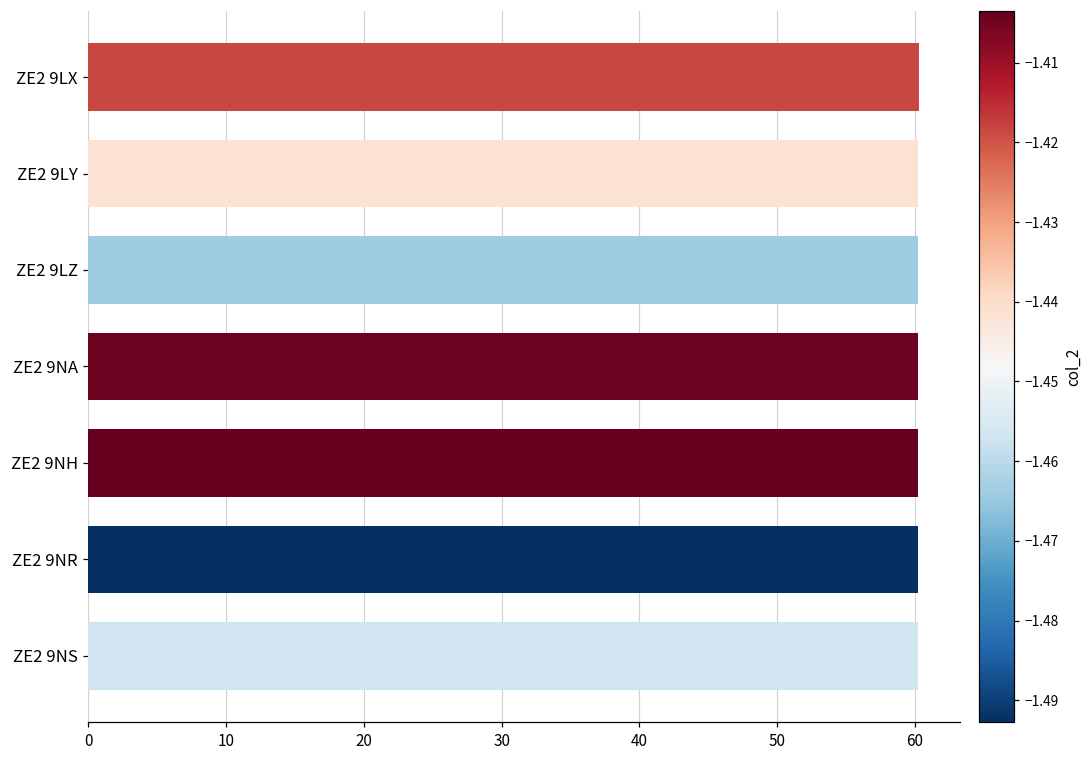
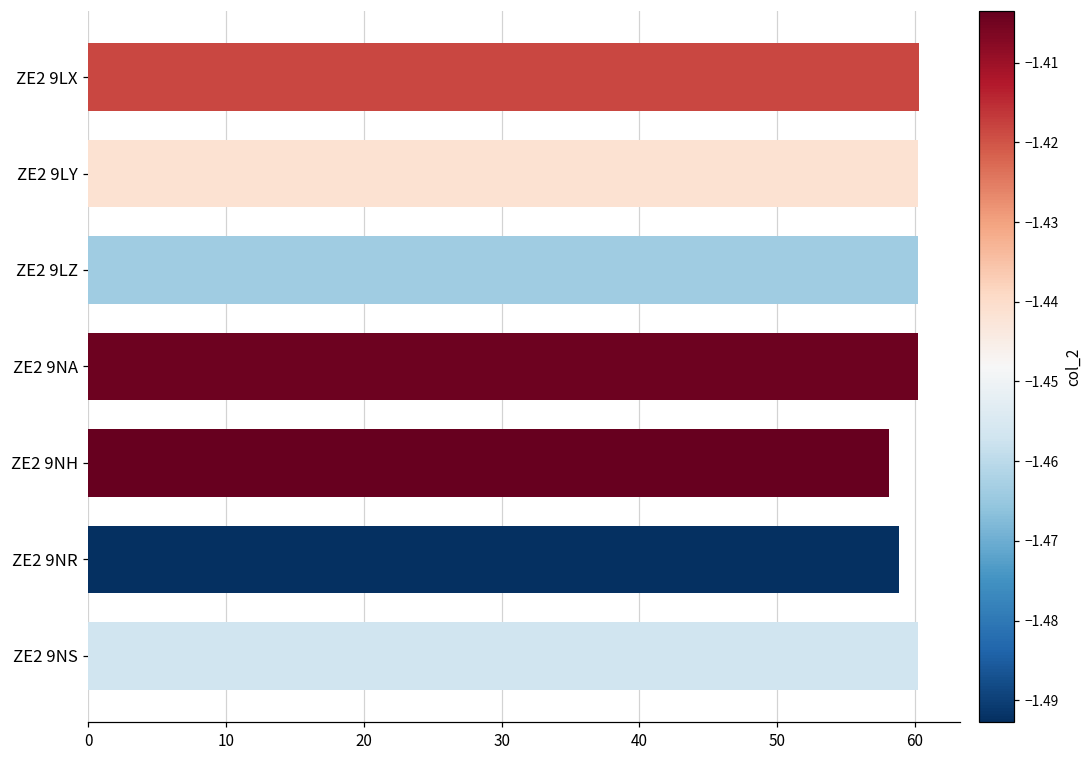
ZE2 9NH: 60.2 -> 58.1
ZE2 9NR: 60.2 -> 58.9
